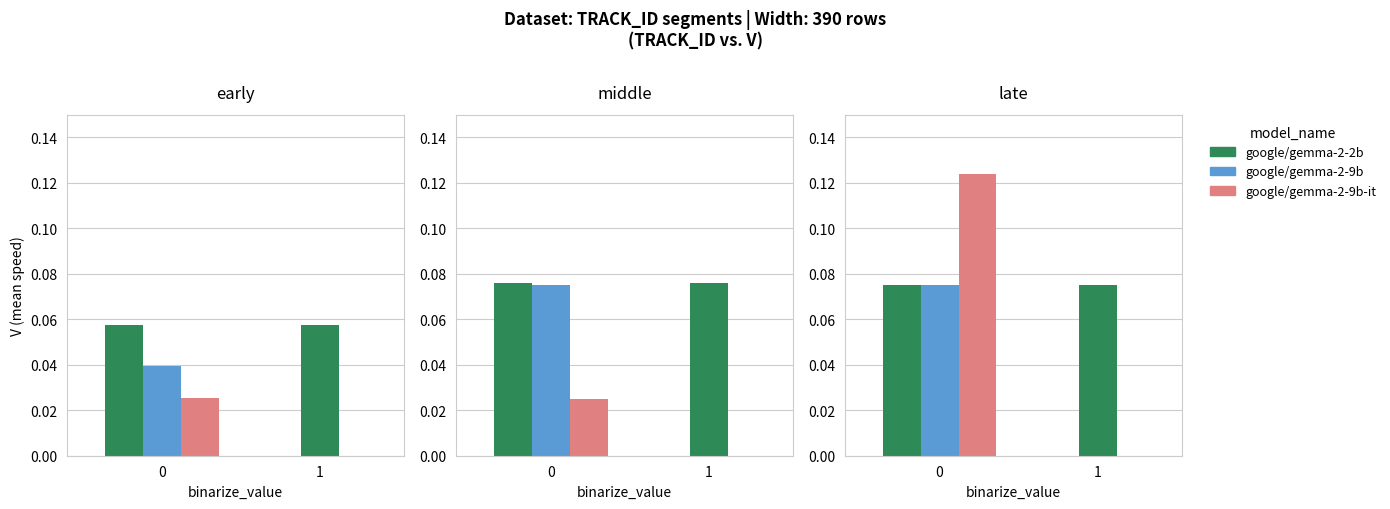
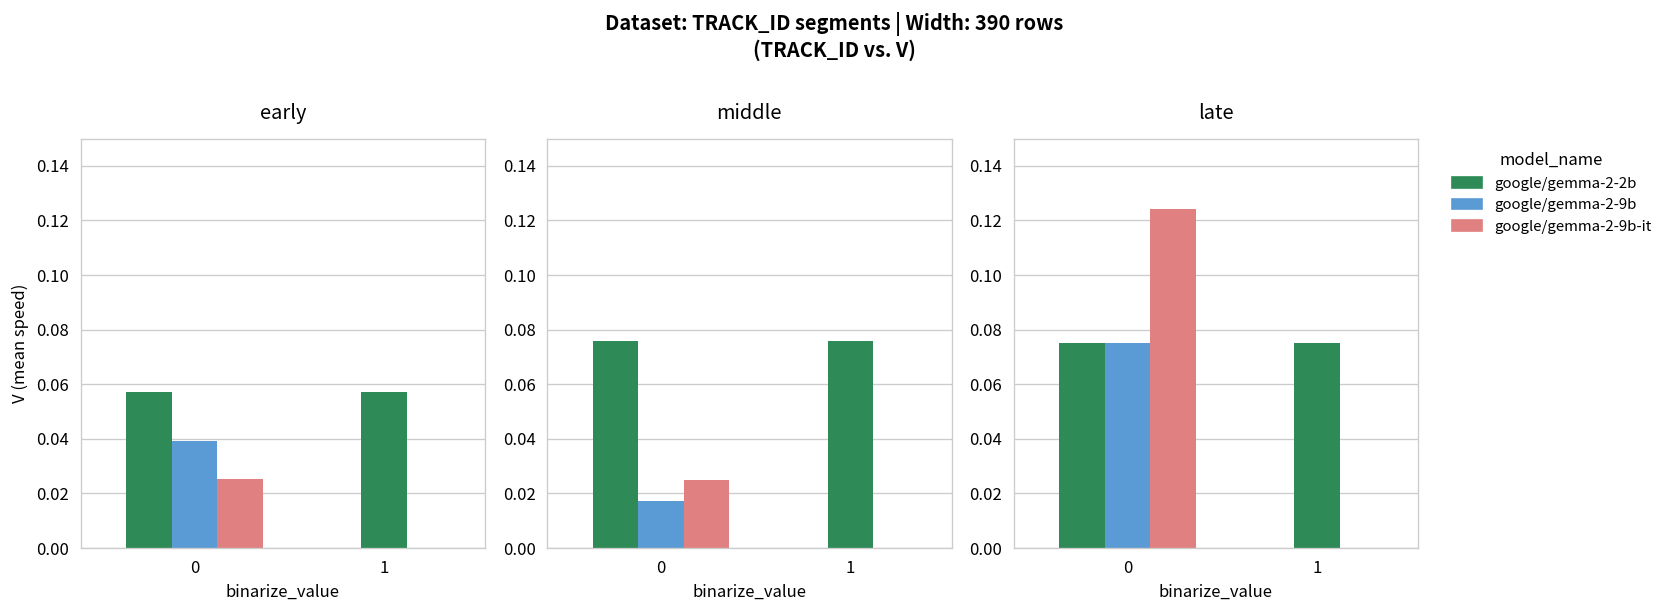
middle, 0: 0.075 -> 0.017
